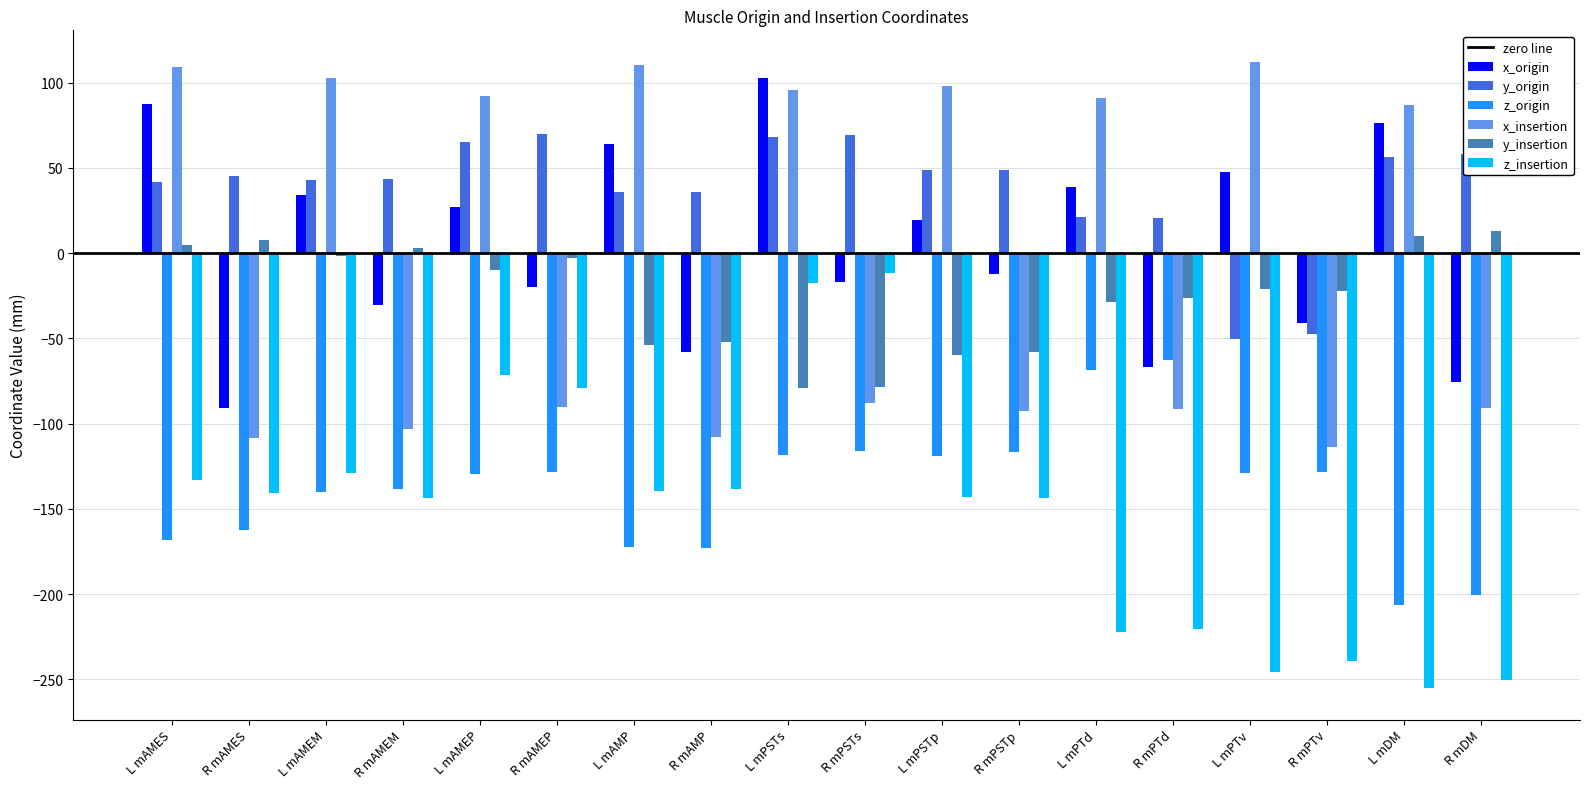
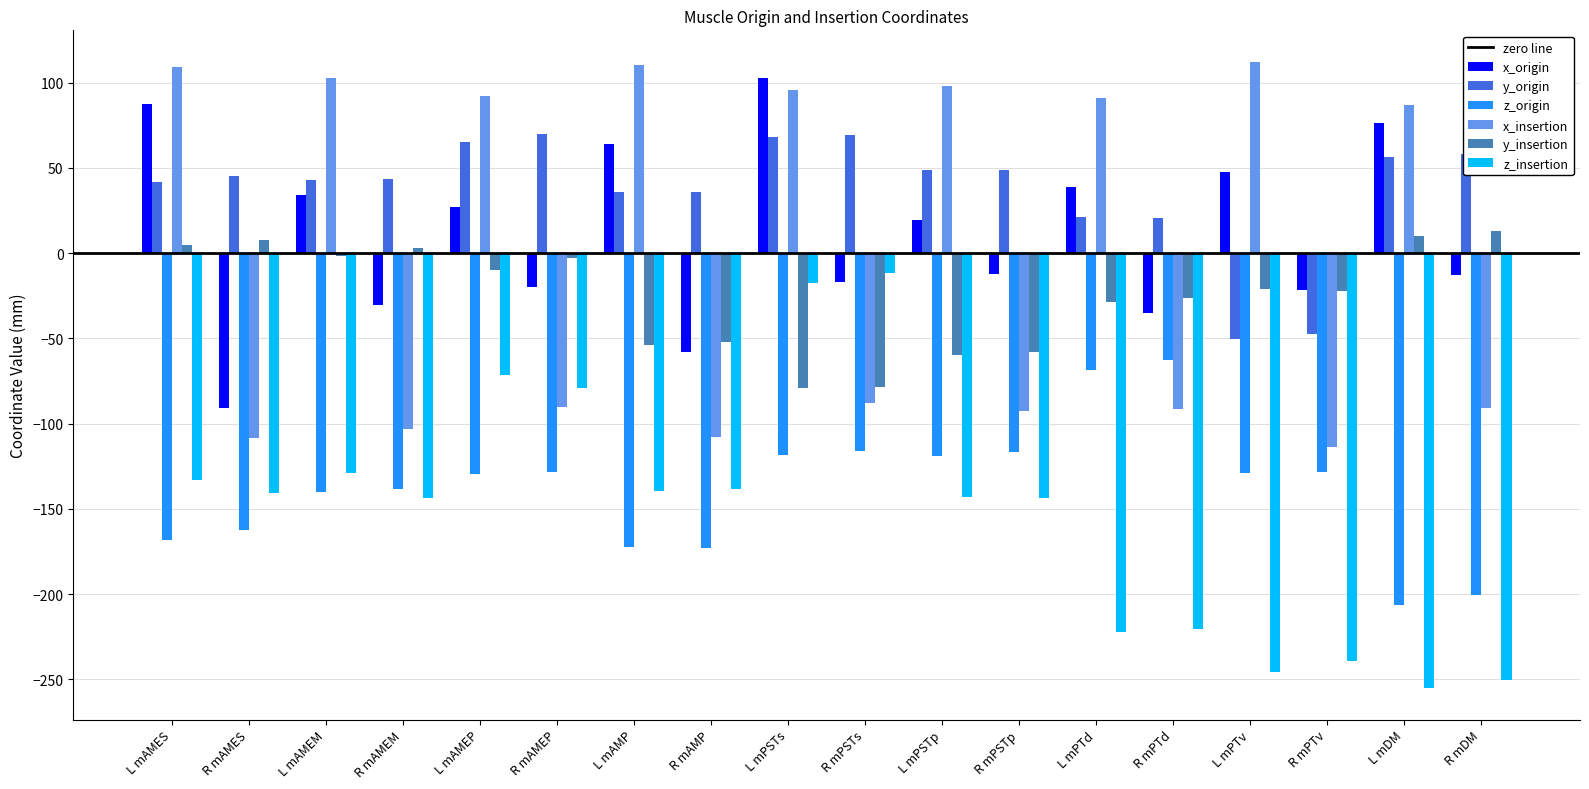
x_origin, R mPTd: -67 -> -35
x_origin, R mPTv: -41 -> -22
x_origin, R mDM: -75 -> -13
